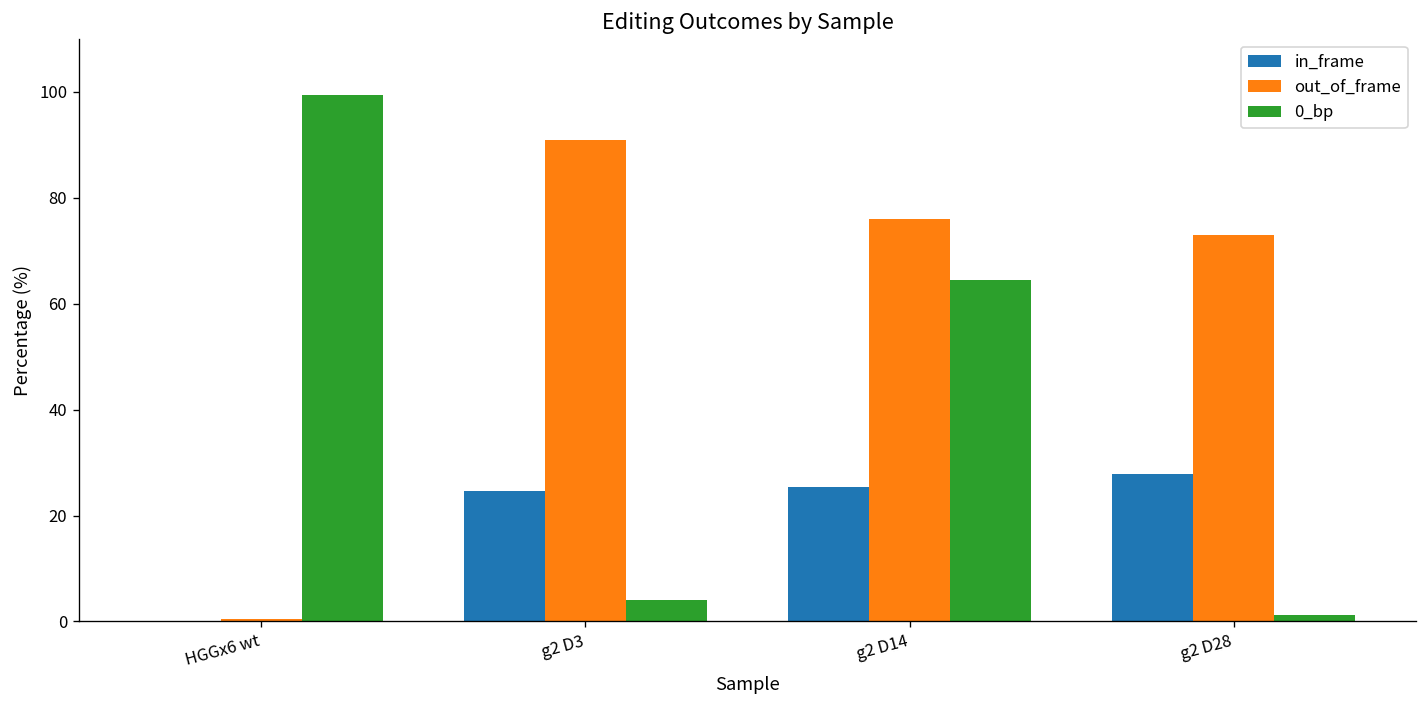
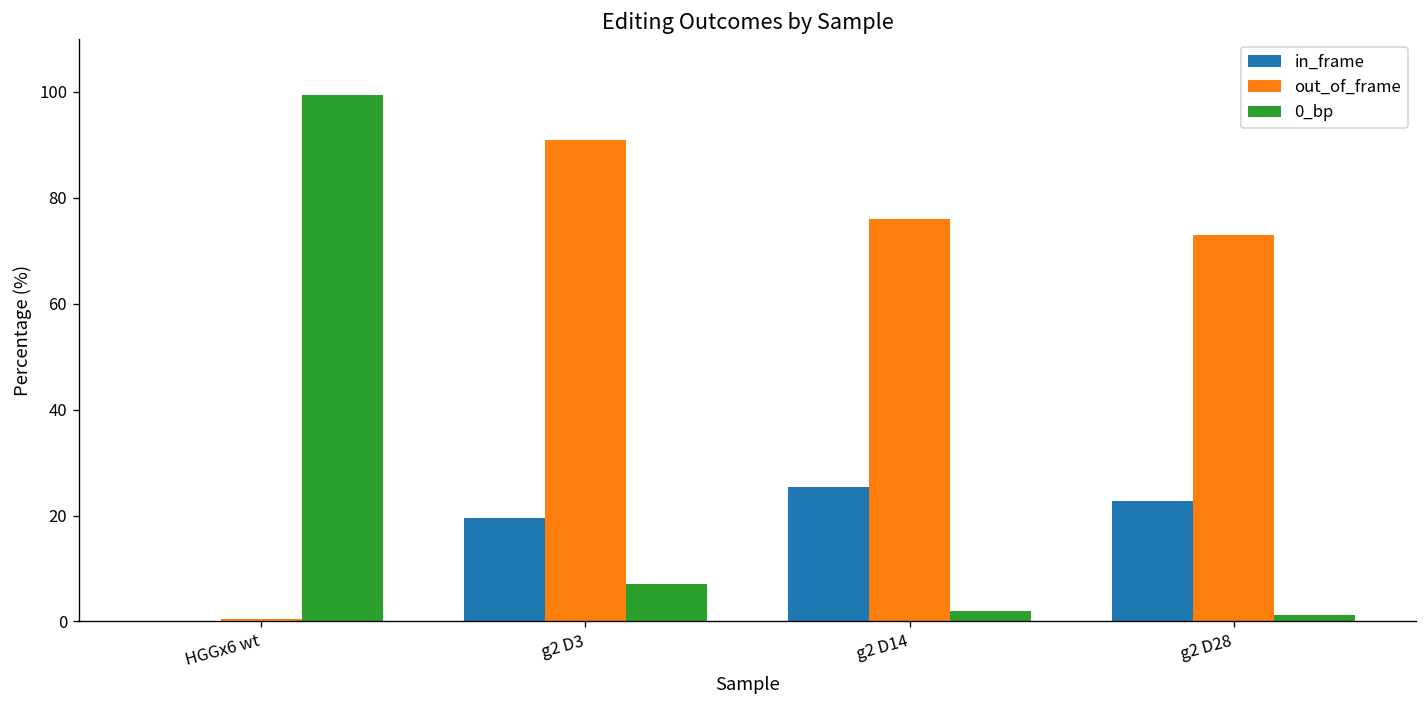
in_frame, g2 D3: 25 -> 20
0_bp, g2 D3: 4 -> 7
0_bp, g2 D14: 65 -> 2
in_frame, g2 D28: 28 -> 23
